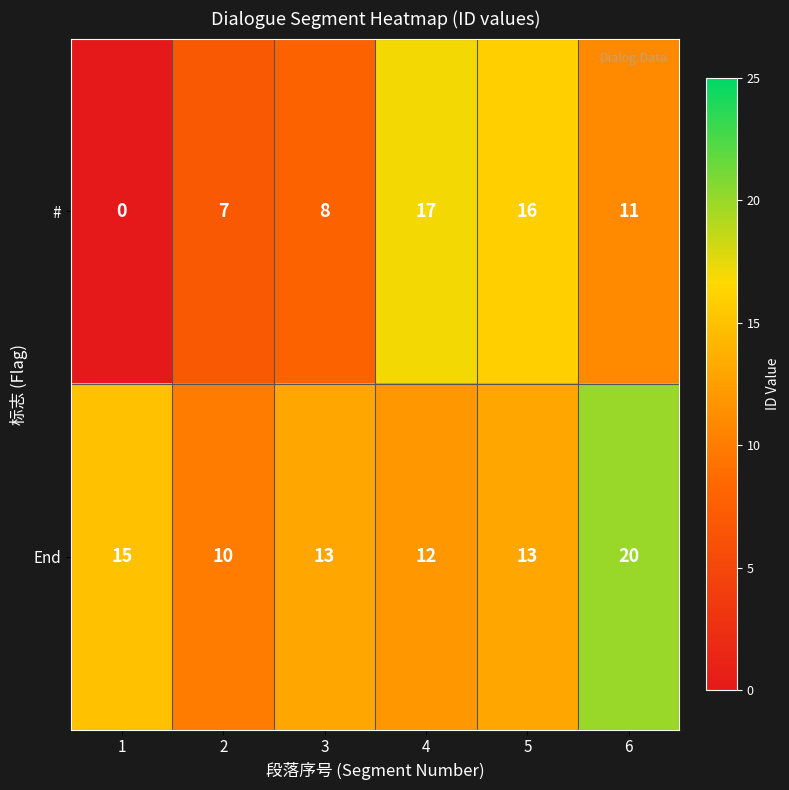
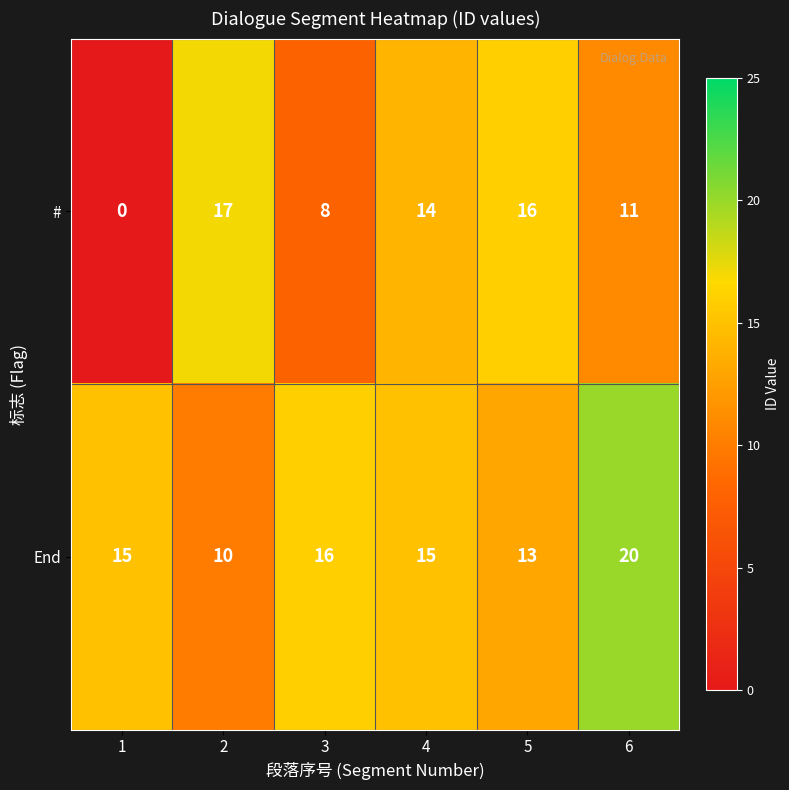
#, 2: 7 -> 17
#, 4: 17 -> 14
End, 3: 13 -> 16
End, 4: 12 -> 15
